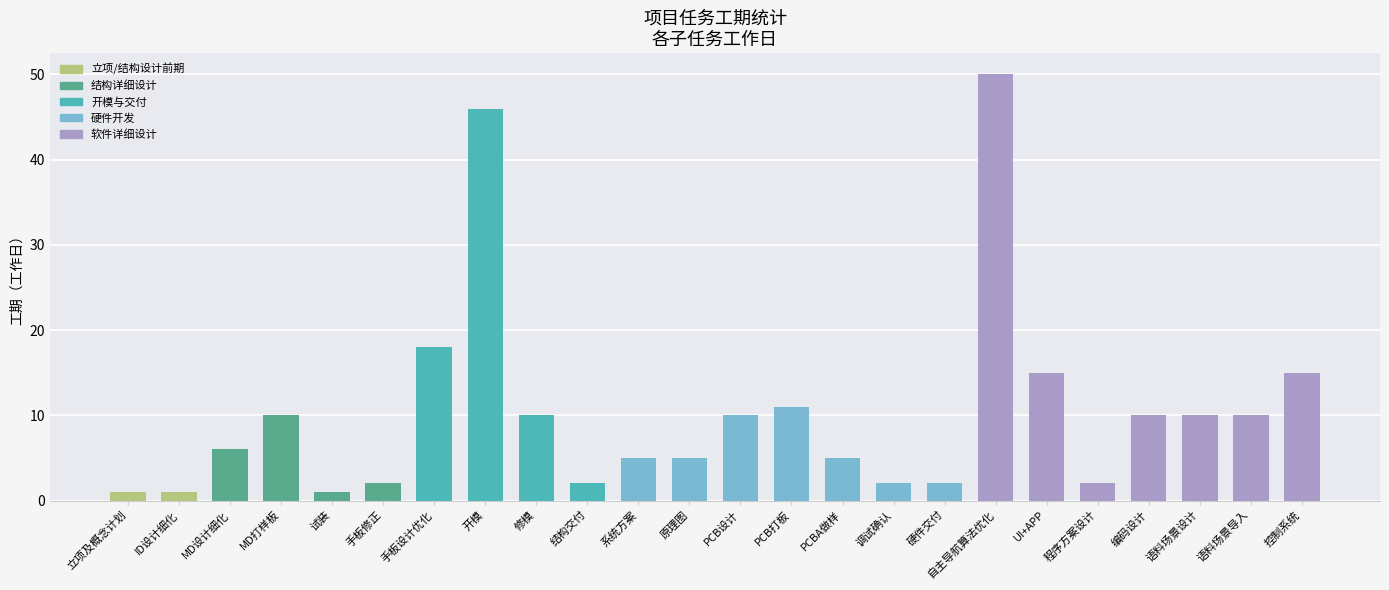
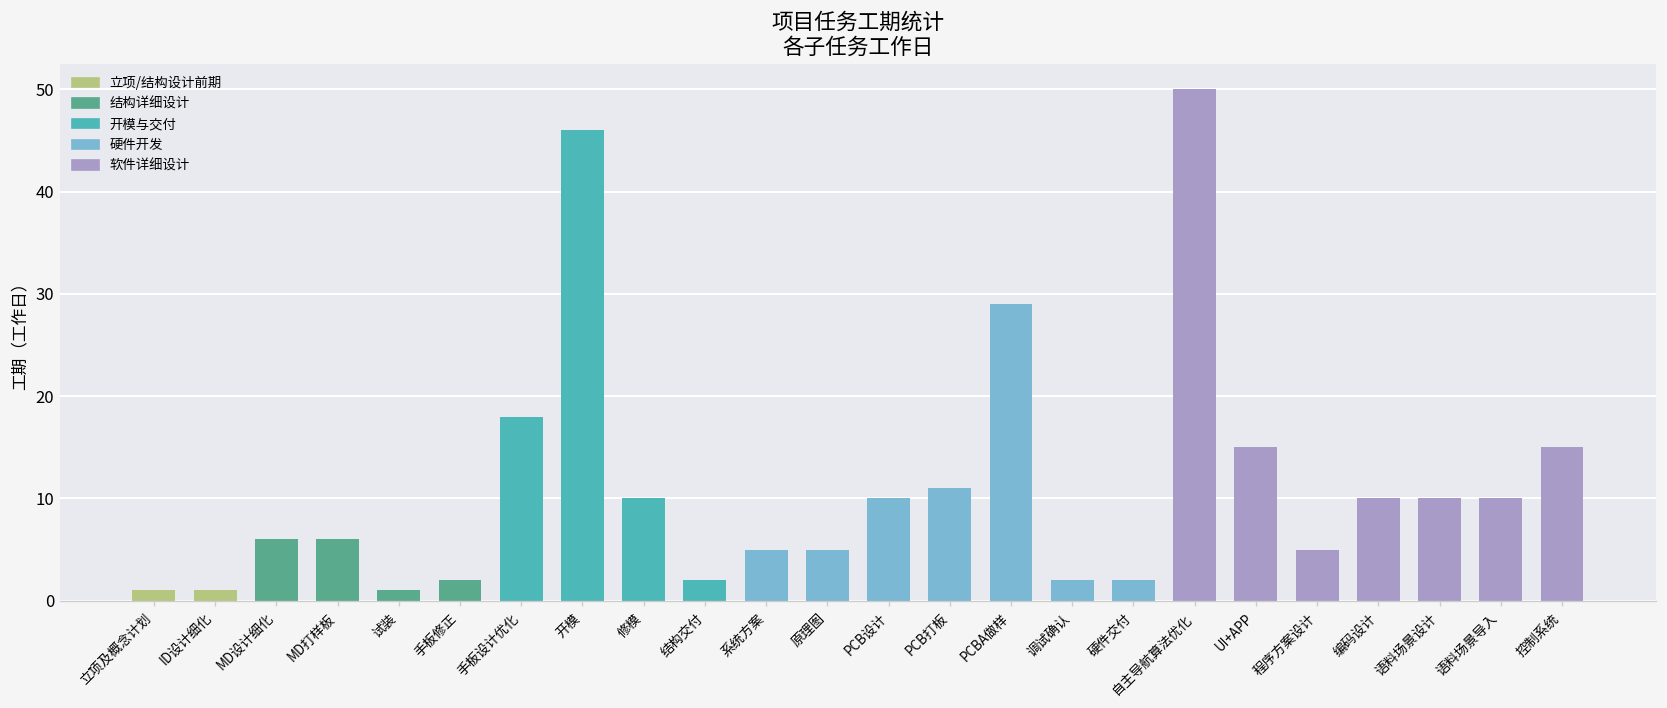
MD打样板: 10 -> 6
PCBA做样: 5 -> 29
程序方案设计: 2 -> 5
